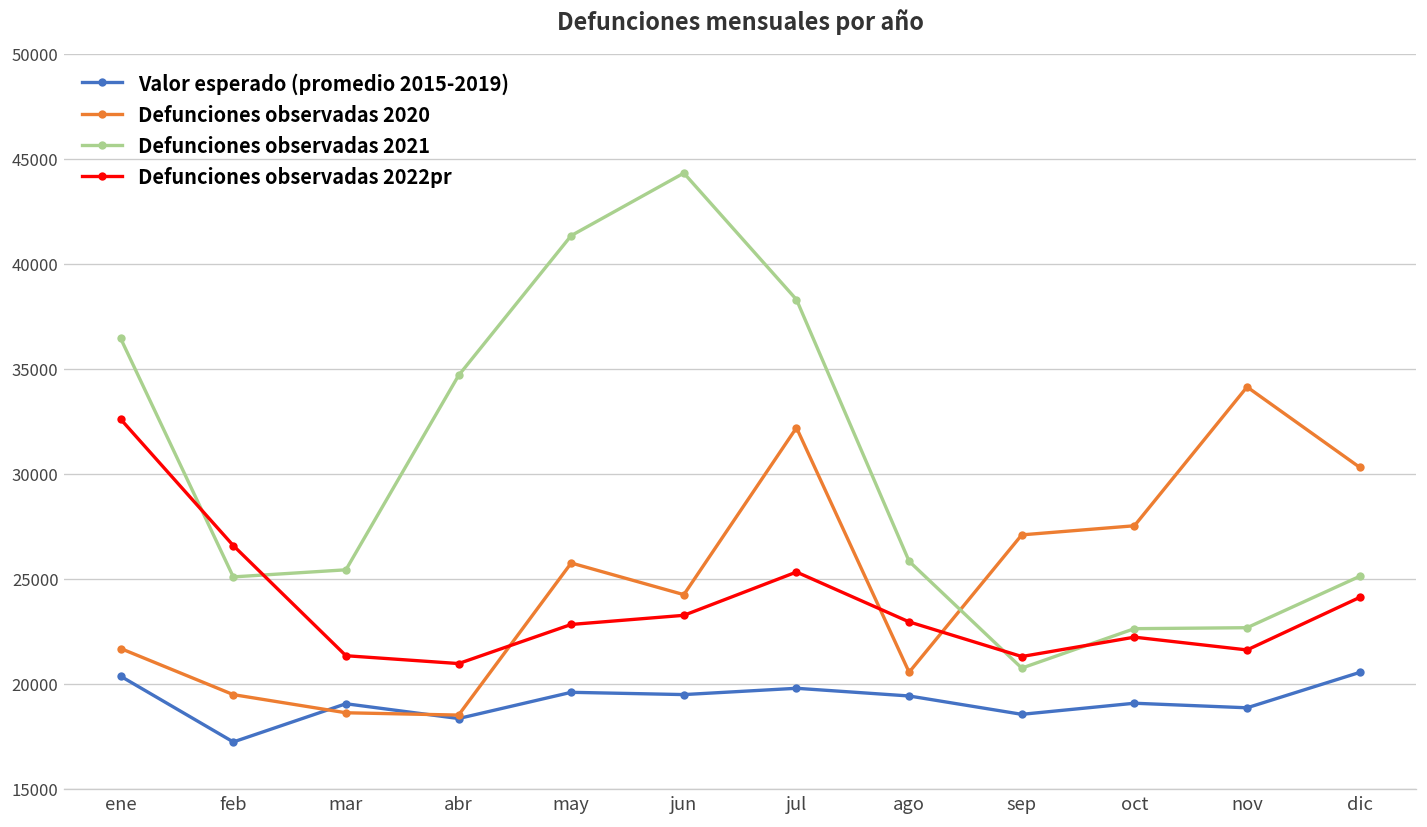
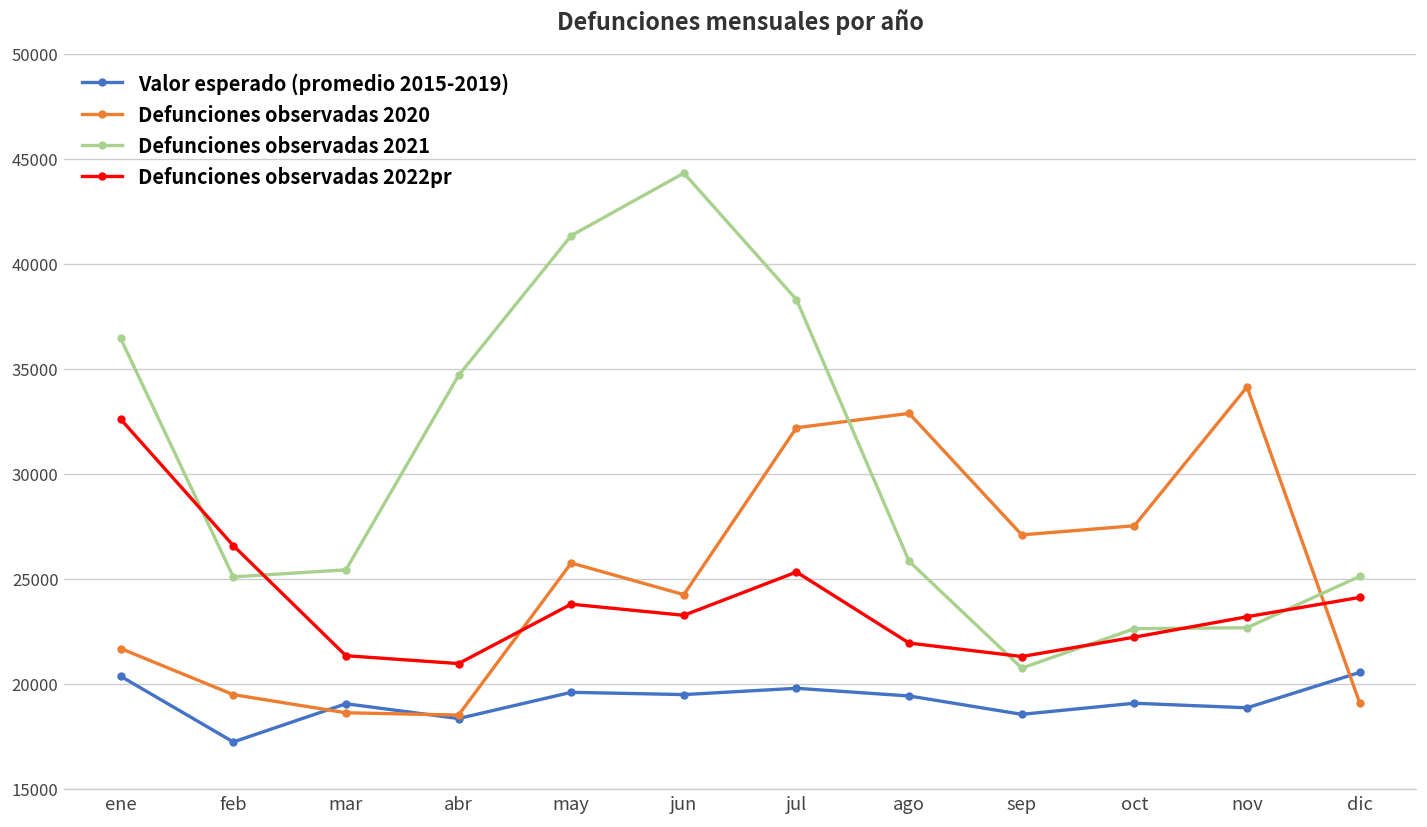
Defunciones observadas 2022pr, may: 22800 -> 23800
Defunciones observadas 2020, ago: 20600 -> 32900
Defunciones observadas 2022pr, ago: 22900 -> 21900
Defunciones observadas 2022pr, nov: 21600 -> 23200
Defunciones observadas 2020, dic: 30300 -> 19100
